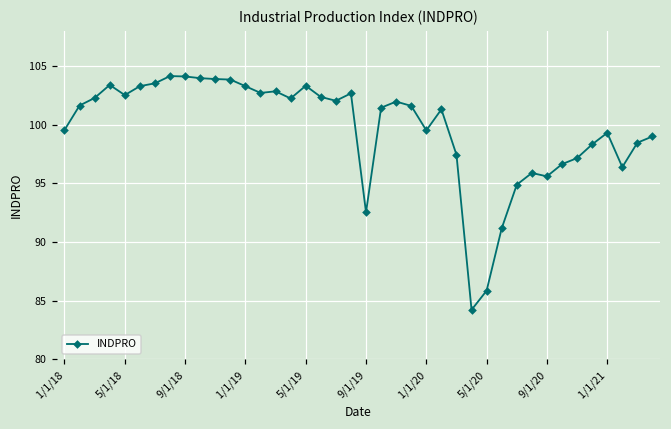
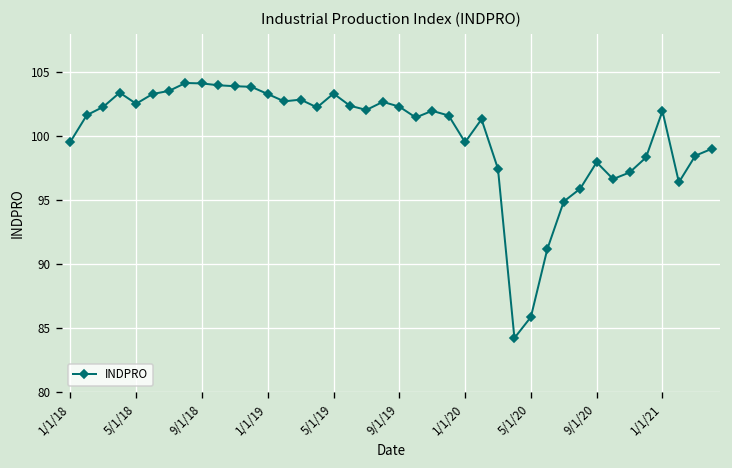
9/1/19: 92.5 -> 102.3
9/1/20: 95.6 -> 98.0
1/1/21: 99.3 -> 102.0
